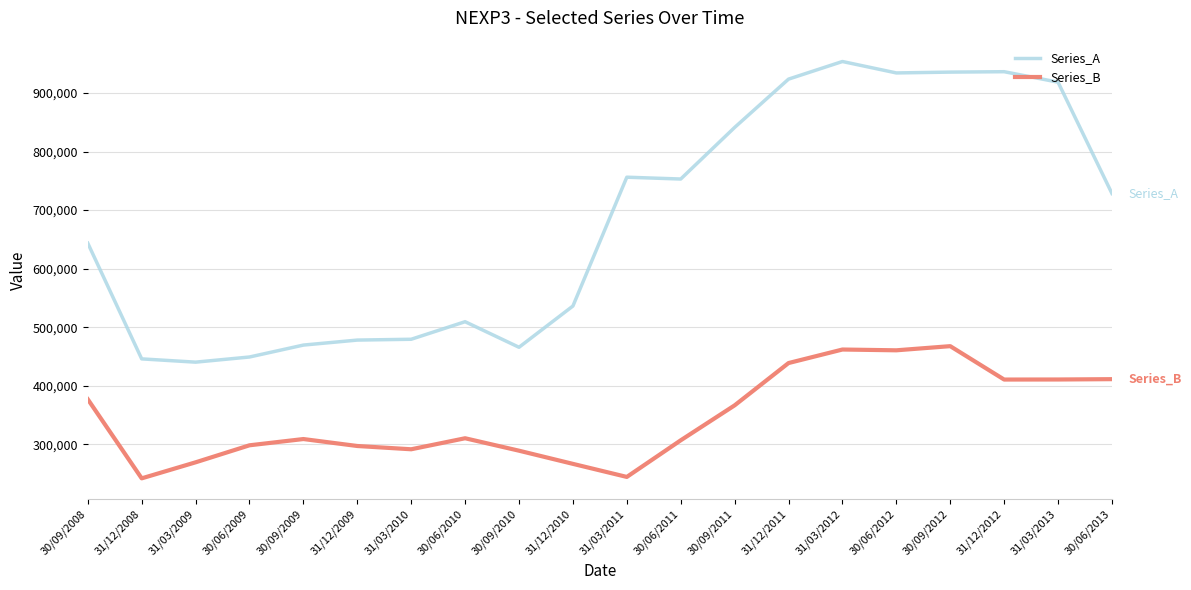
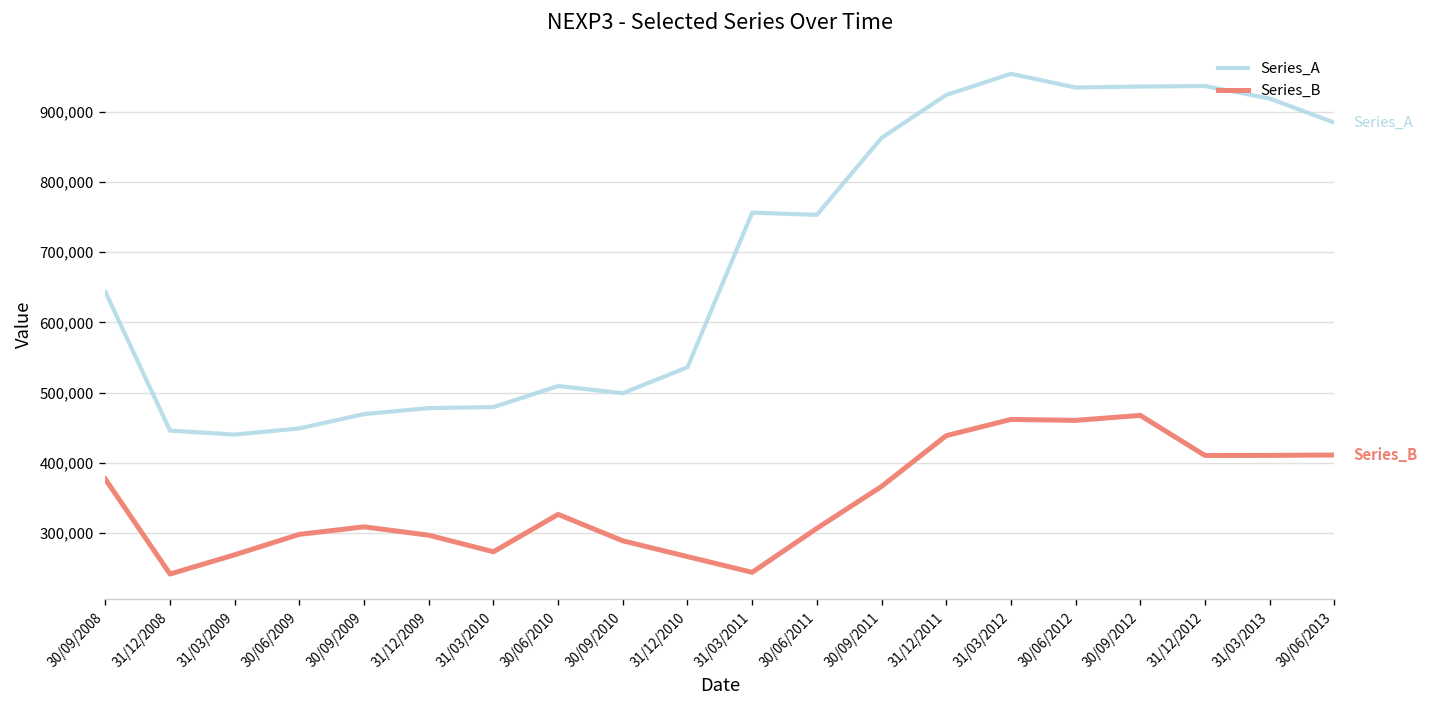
Series_B, 31/03/2010: 290,000 -> 270,000
Series_B, 30/06/2010: 310,000 -> 330,000
Series_A, 30/09/2010: 470,000 -> 500,000
Series_A, 30/09/2011: 840,000 -> 860,000
Series_A, 30/06/2013: 730,000 -> 880,000
